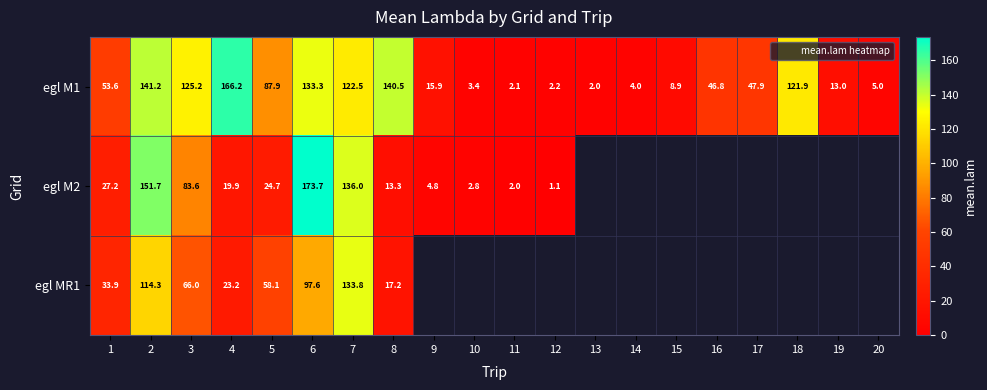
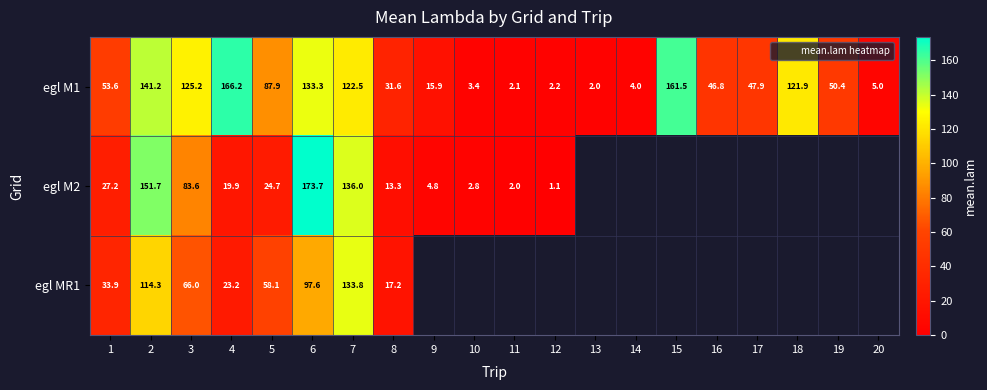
egl M1, 8: 140.5 -> 31.6
egl M1, 15: 8.9 -> 161.5
egl M1, 19: 13.0 -> 50.4
